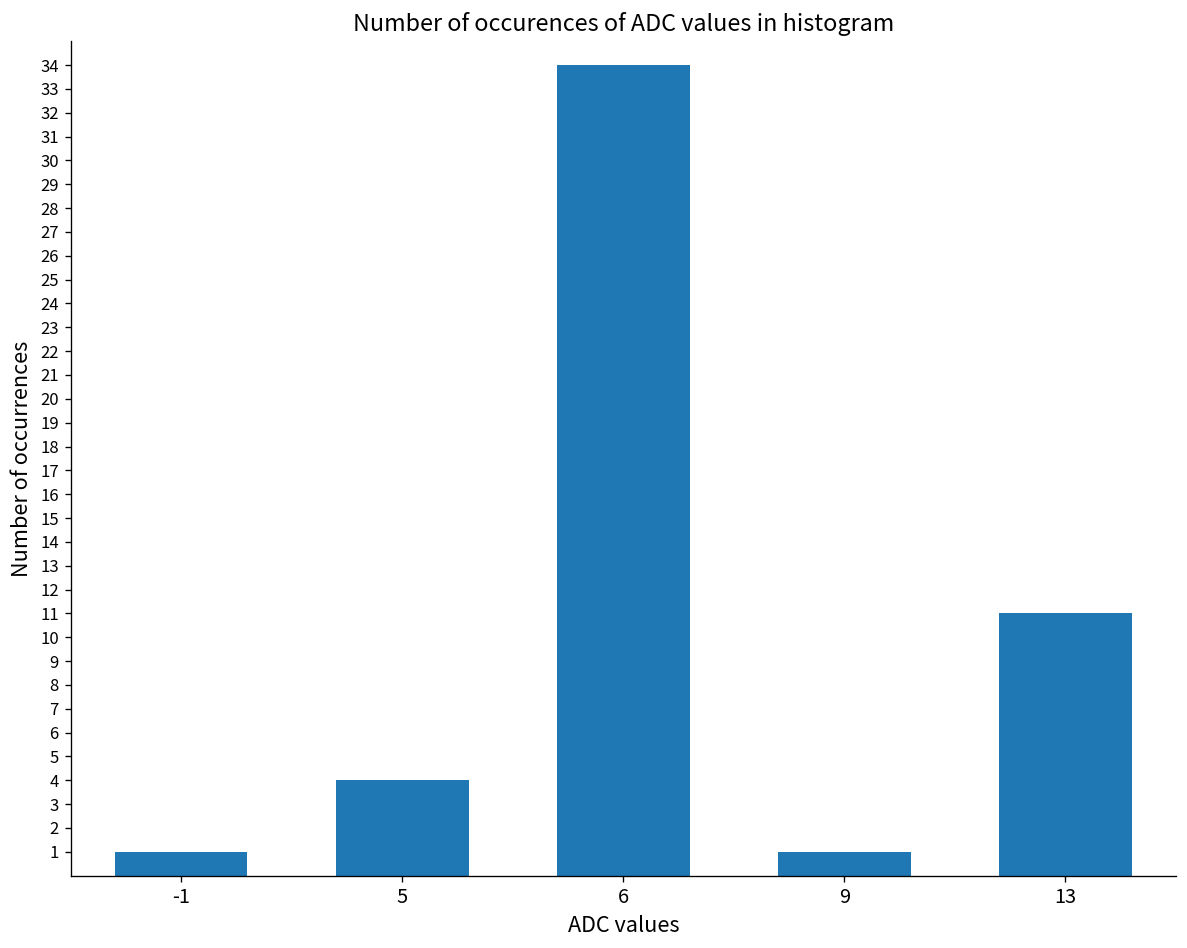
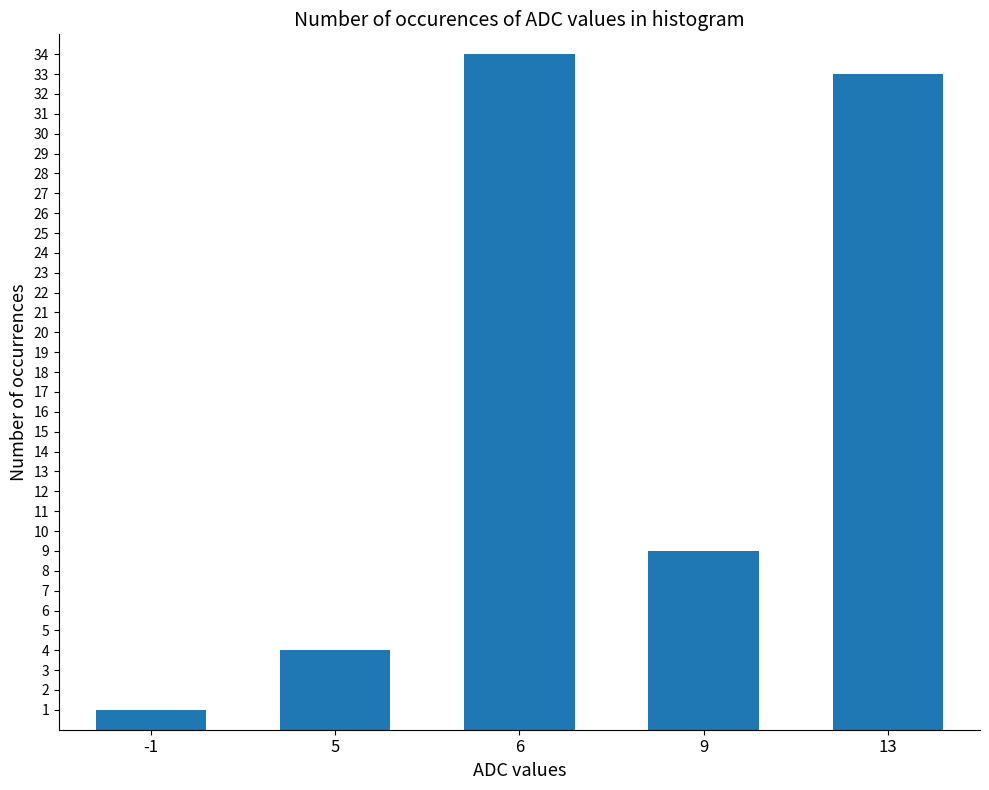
9: 1 -> 9
13: 11 -> 33
